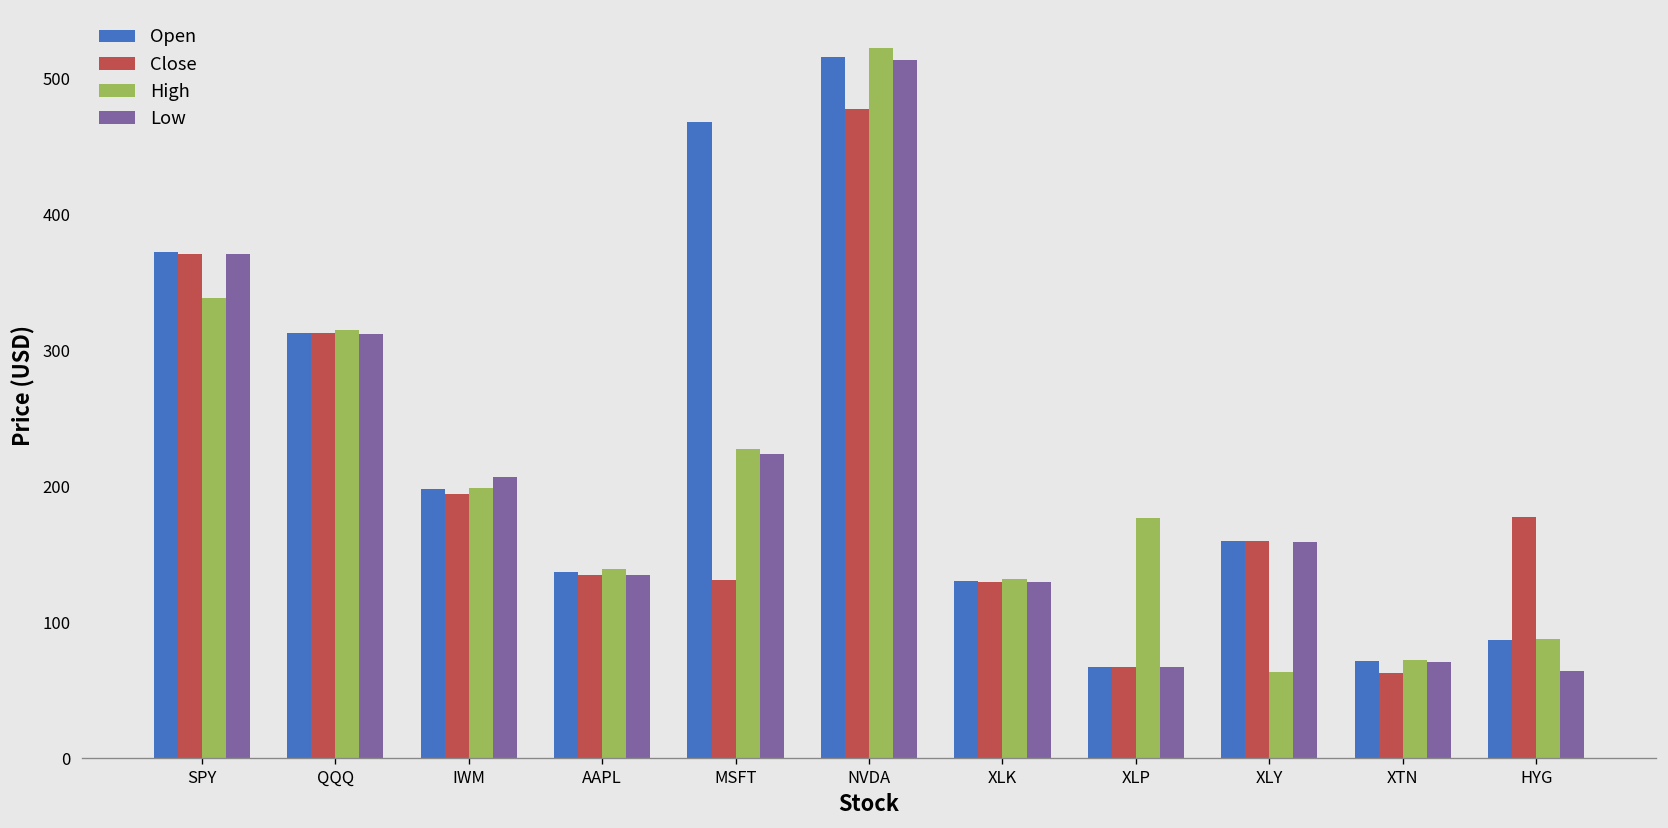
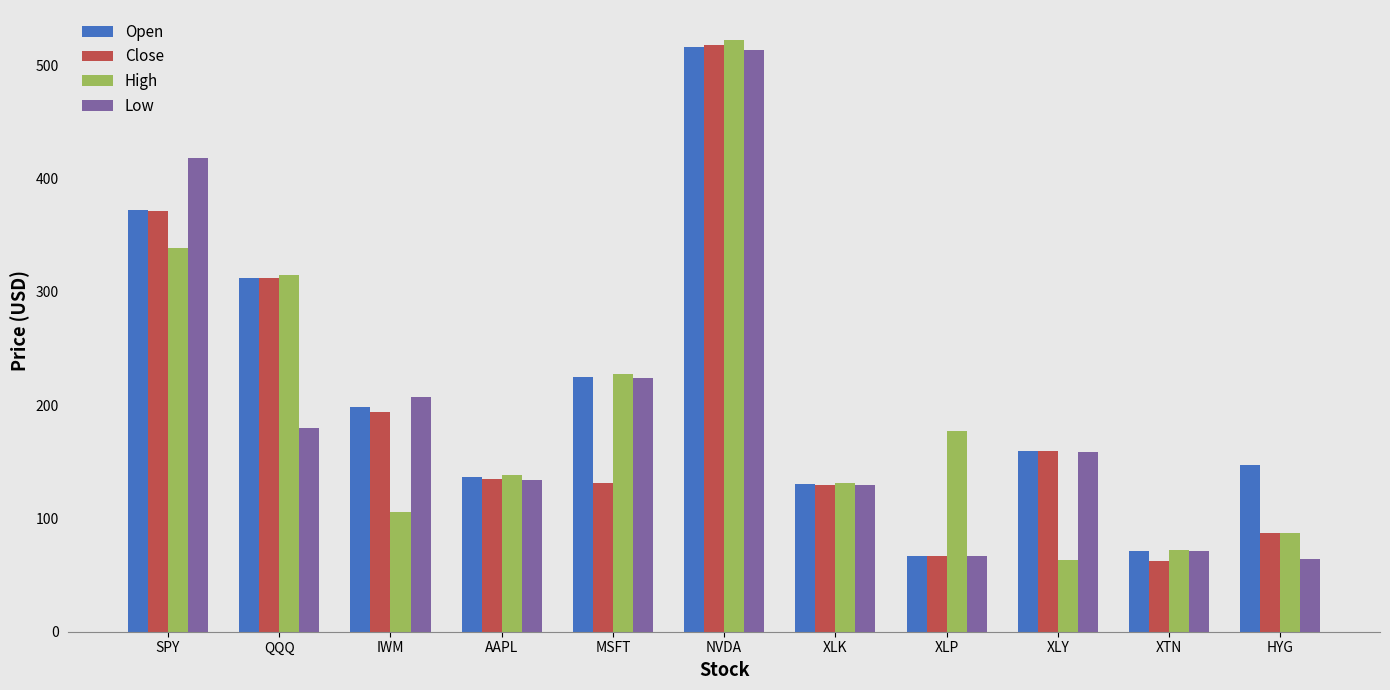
Low, SPY: 371 -> 418
Low, QQQ: 312 -> 180
High, IWM: 199 -> 106
Open, MSFT: 468 -> 225
Close, NVDA: 478 -> 518
Open, HYG: 87 -> 147
Close, HYG: 178 -> 87
